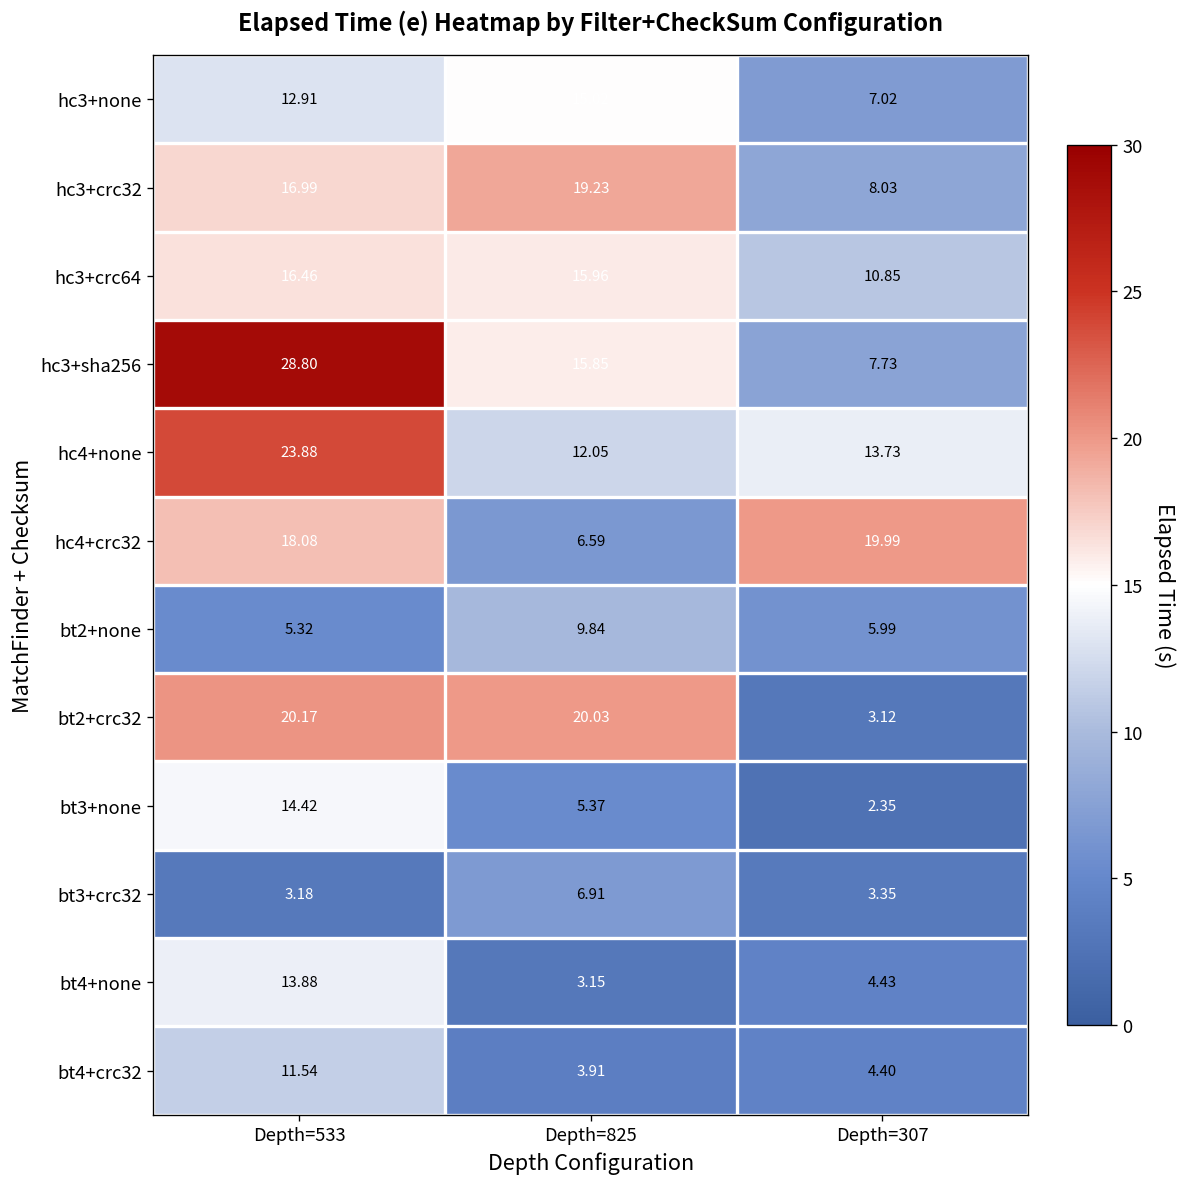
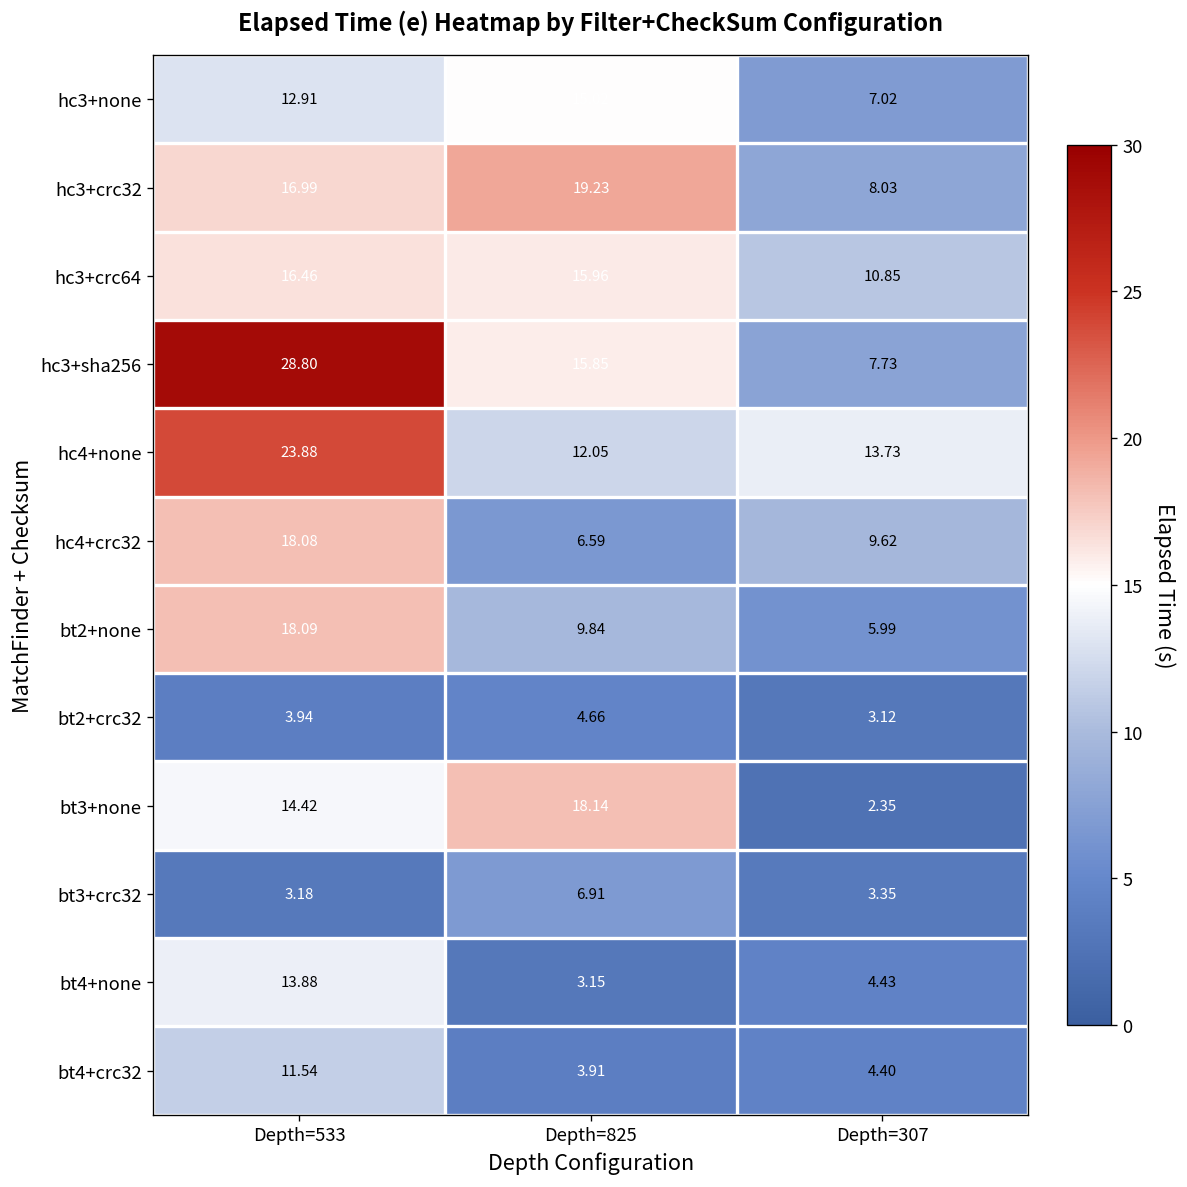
hc4+crc32, Depth=307: 19.99 -> 9.62
bt2+none, Depth=533: 5.32 -> 18.09
bt2+crc32, Depth=533: 20.17 -> 3.94
bt2+crc32, Depth=825: 20.03 -> 4.66
bt3+none, Depth=825: 5.37 -> 18.14
